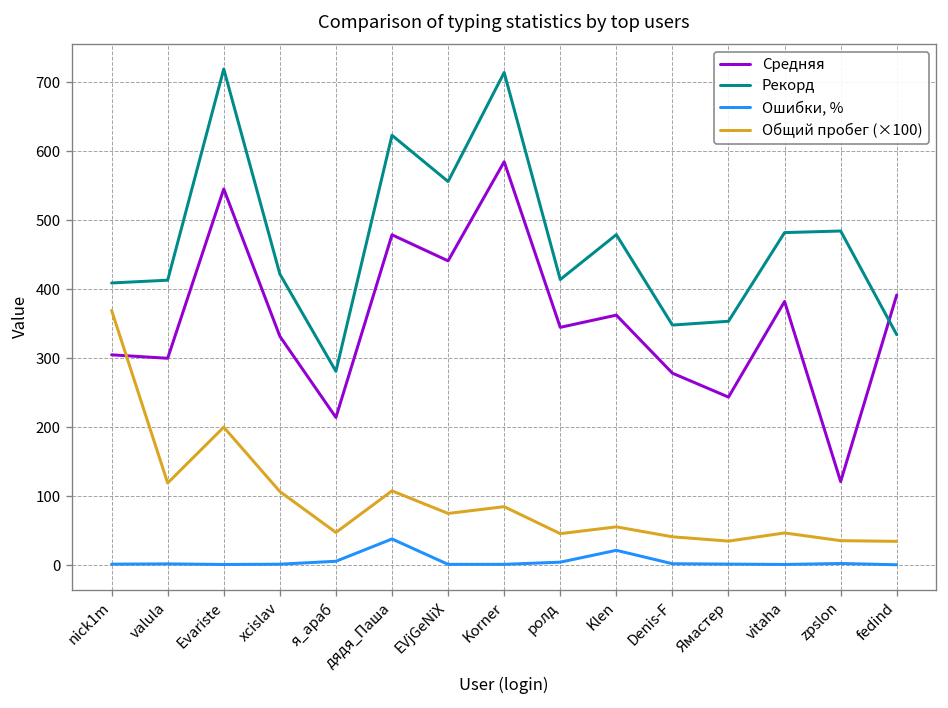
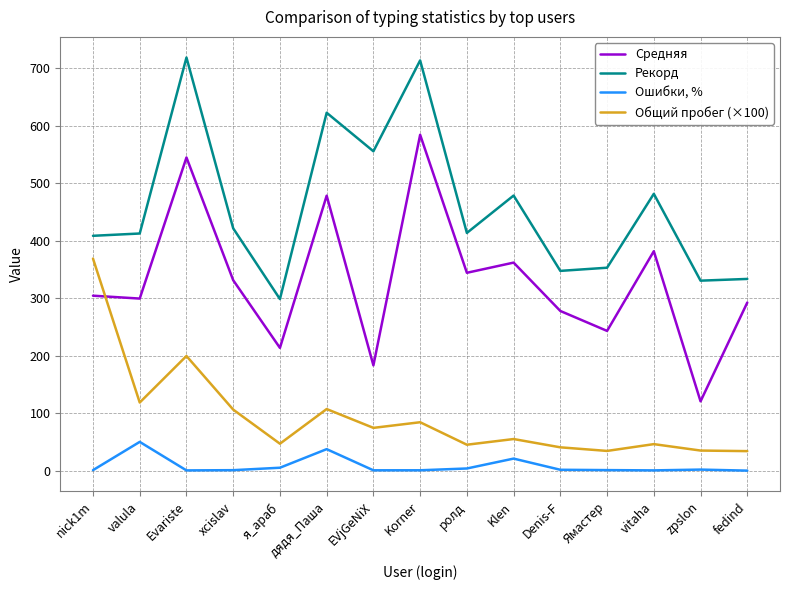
Ошибки, %, valula: 0 -> 50
Рекорд, я_араб: 280 -> 300
Средняя, EVjGeNiX: 440 -> 180
Рекорд, zpslon: 480 -> 330
Средняя, fedind: 390 -> 290
